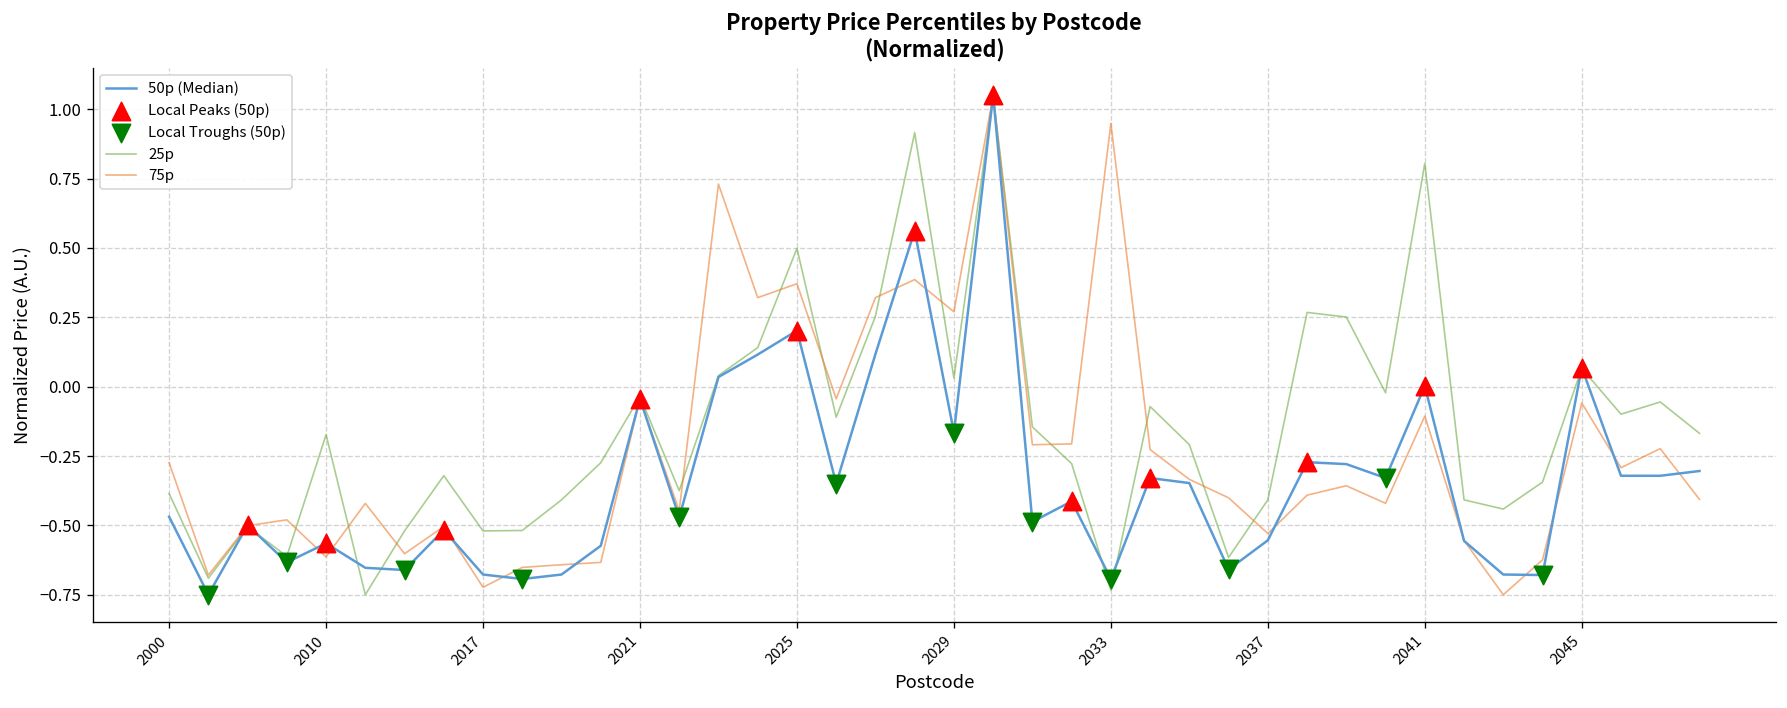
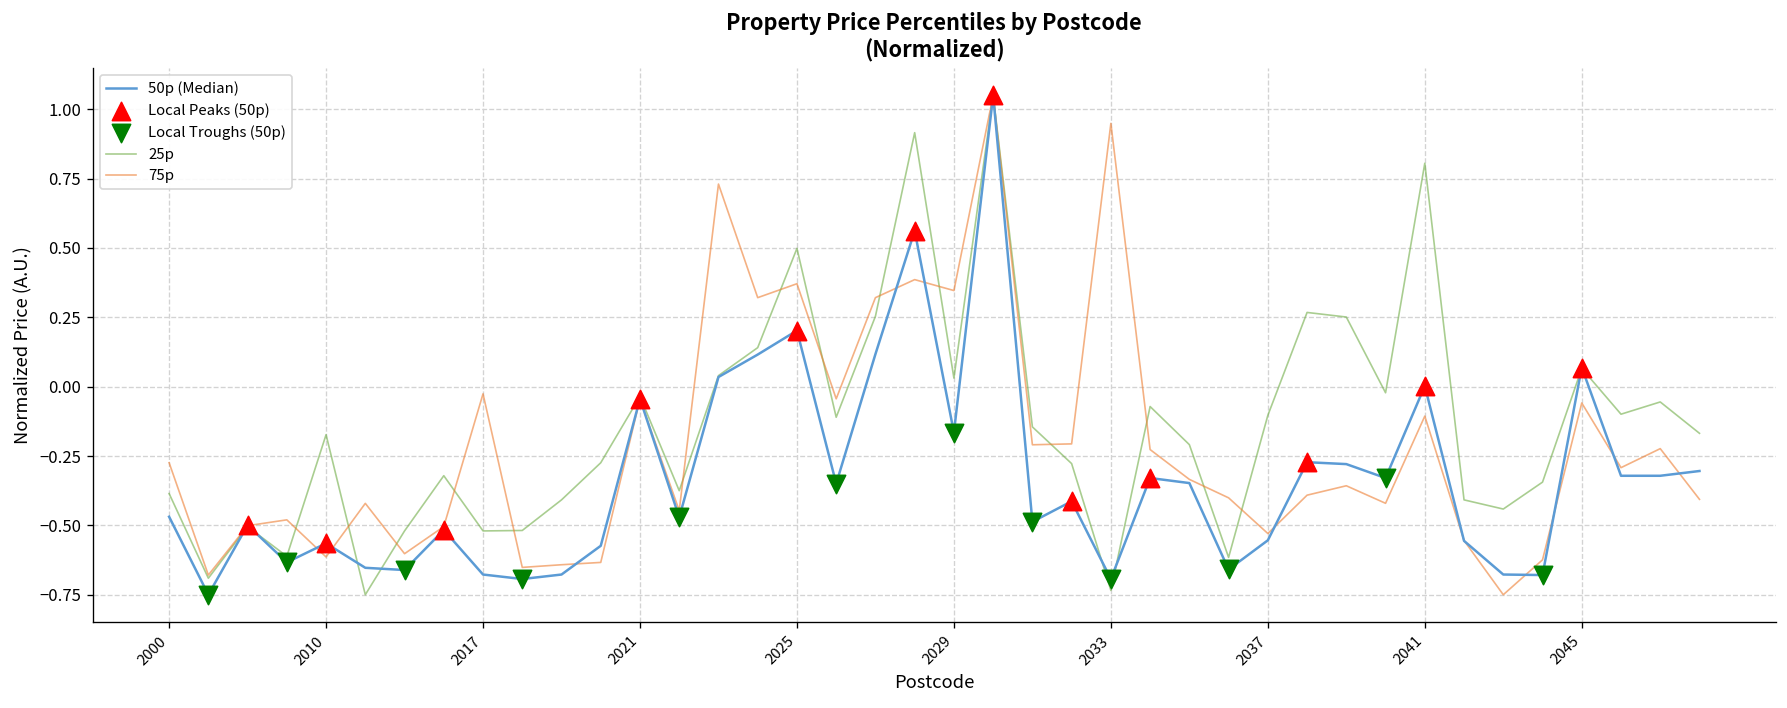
75p, 2017: -0.72 -> -0.03
75p, 2029: 0.27 -> 0.35
25p, 2037: -0.41 -> -0.10
